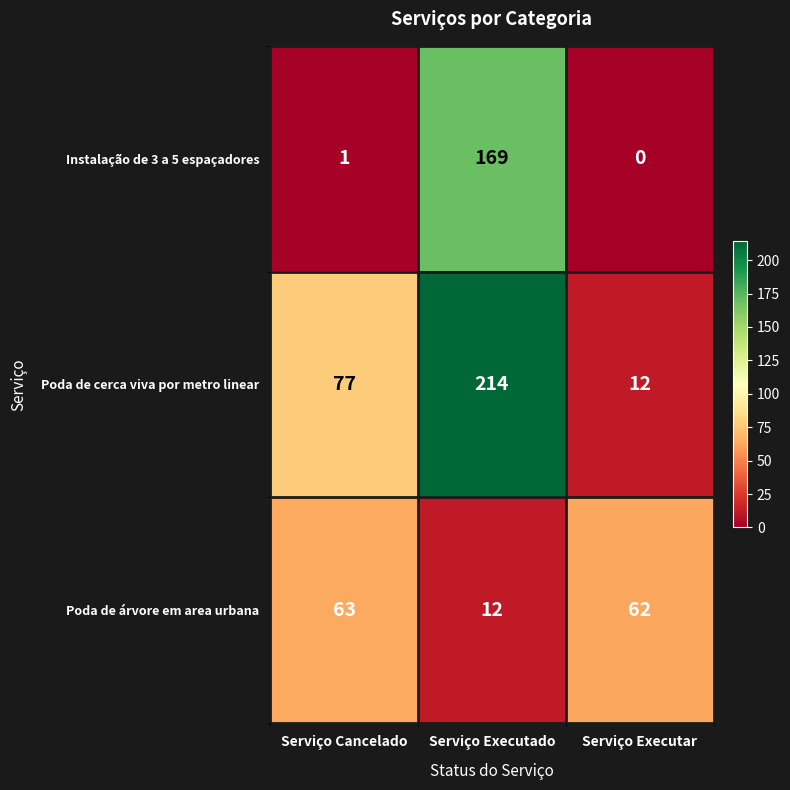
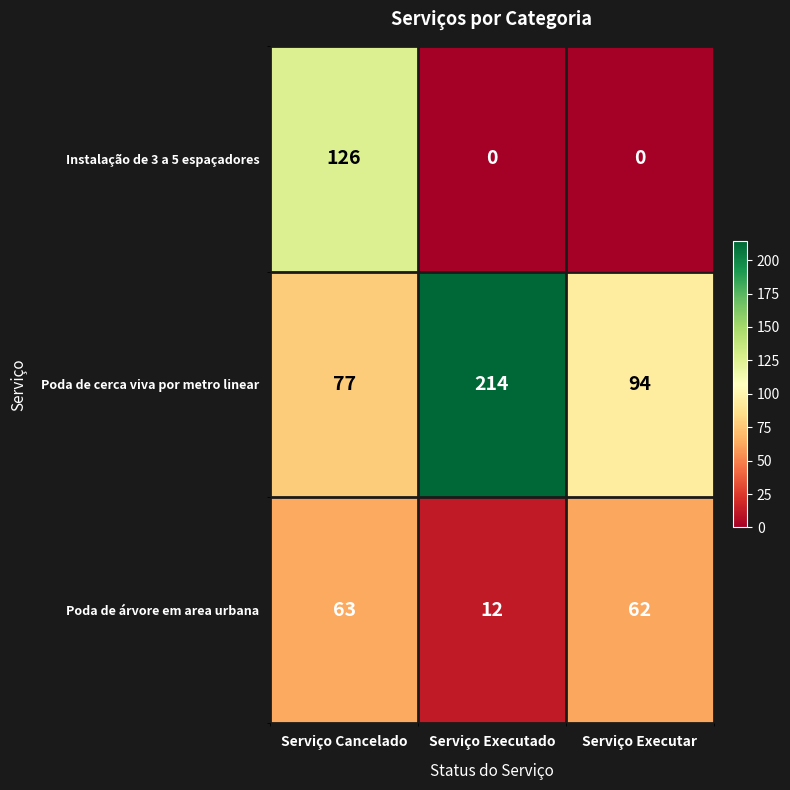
Instalação de 3 a 5 espaçadores, Serviço Cancelado: 1 -> 126
Instalação de 3 a 5 espaçadores, Serviço Executado: 169 -> 0
Poda de cerca viva por metro linear, Serviço Executar: 12 -> 94
